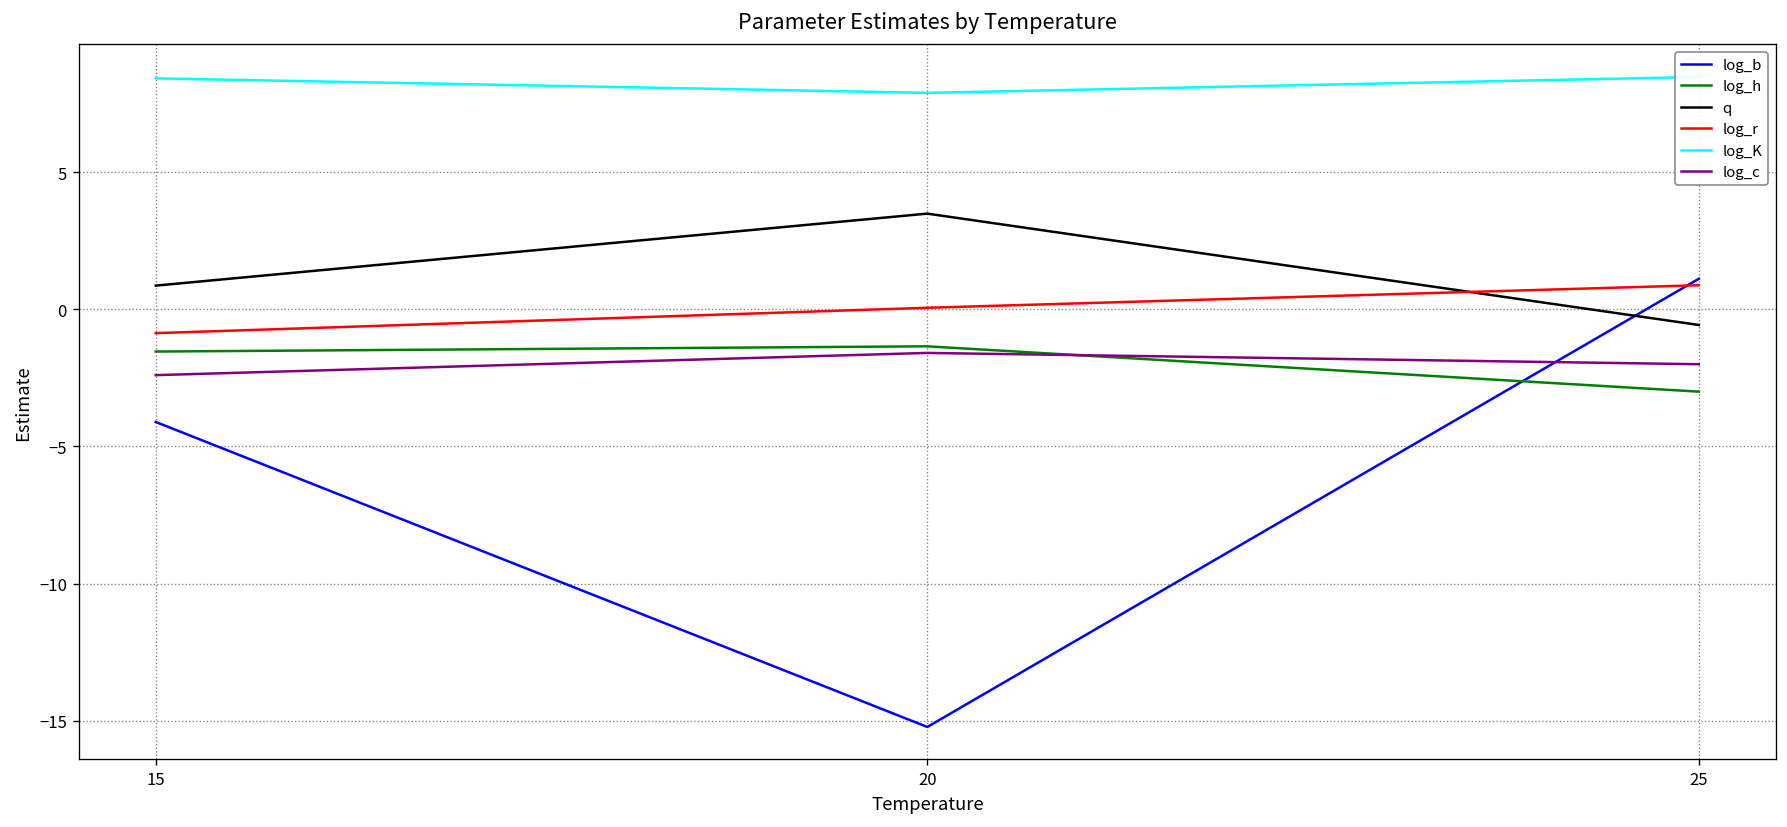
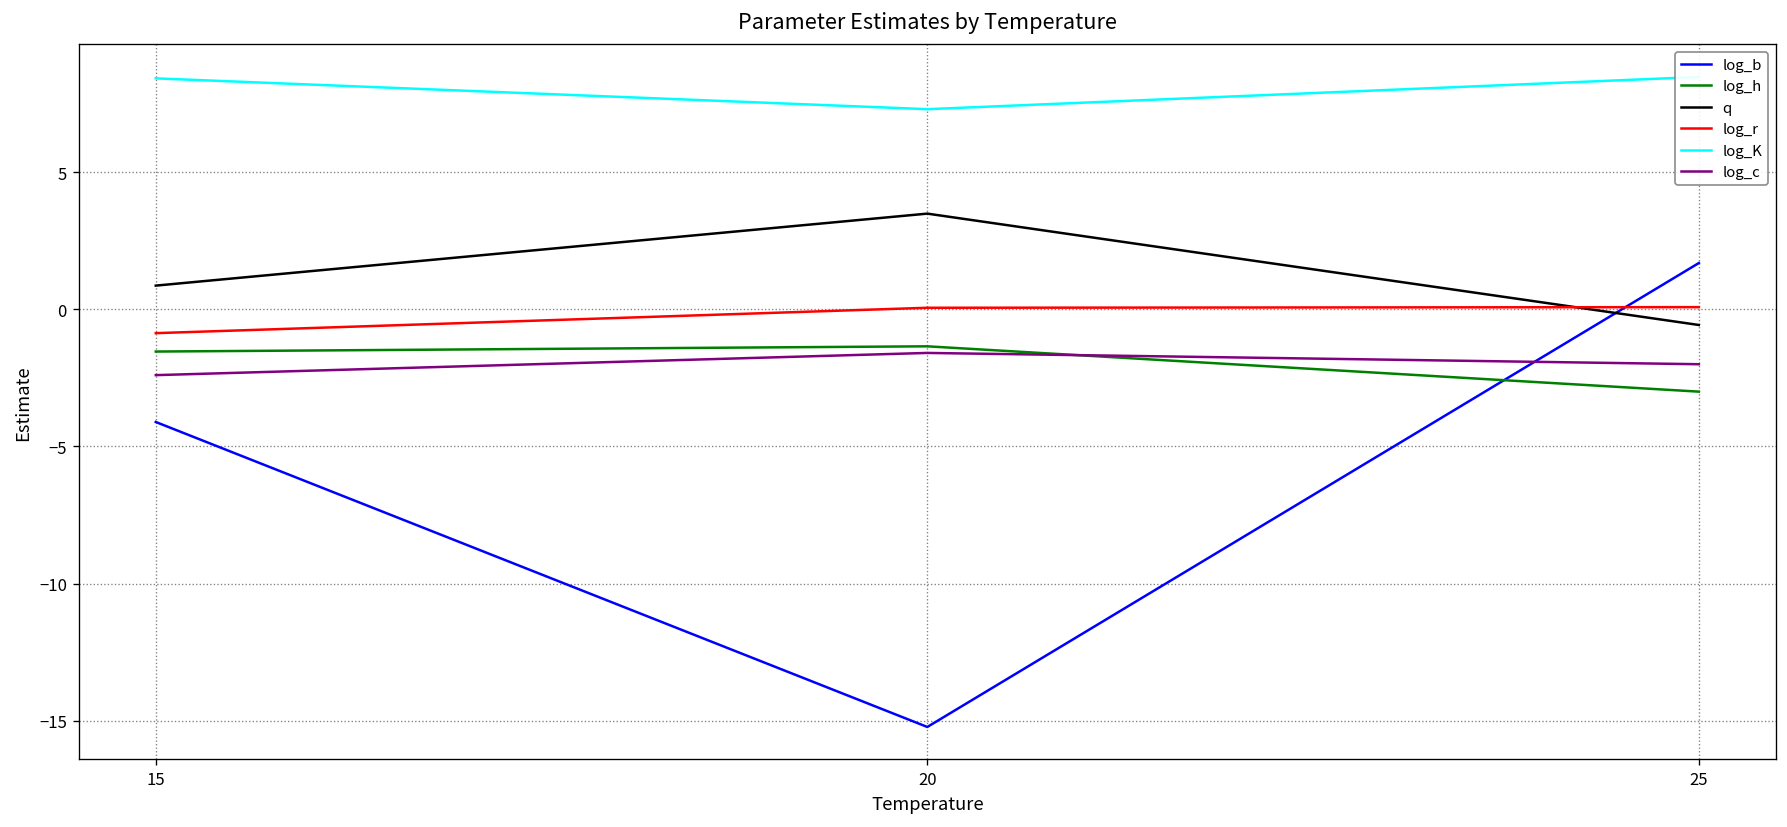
log_K, 20: 7.9 -> 7.3
log_b, 25: 1.1 -> 1.7
log_r, 25: 0.9 -> 0.1
